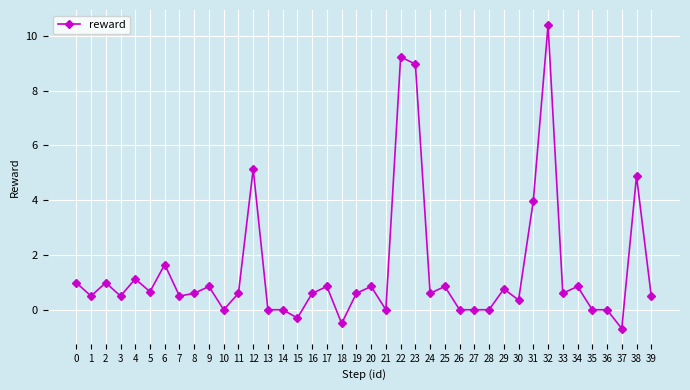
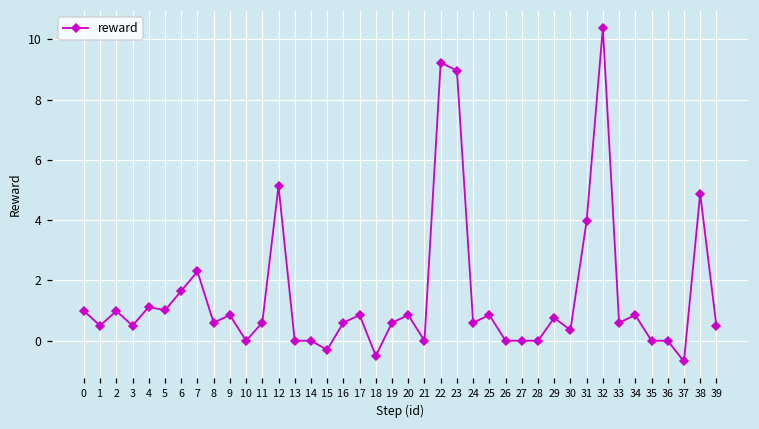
5: 0.7 -> 1.0
7: 0.5 -> 2.3
